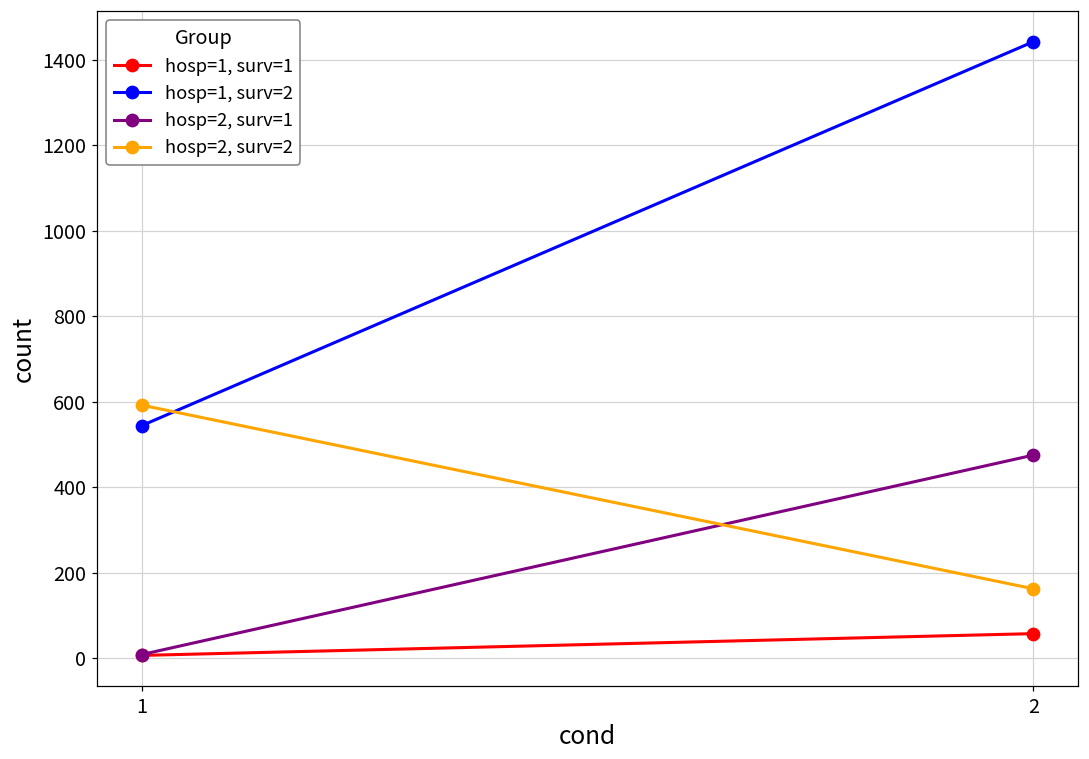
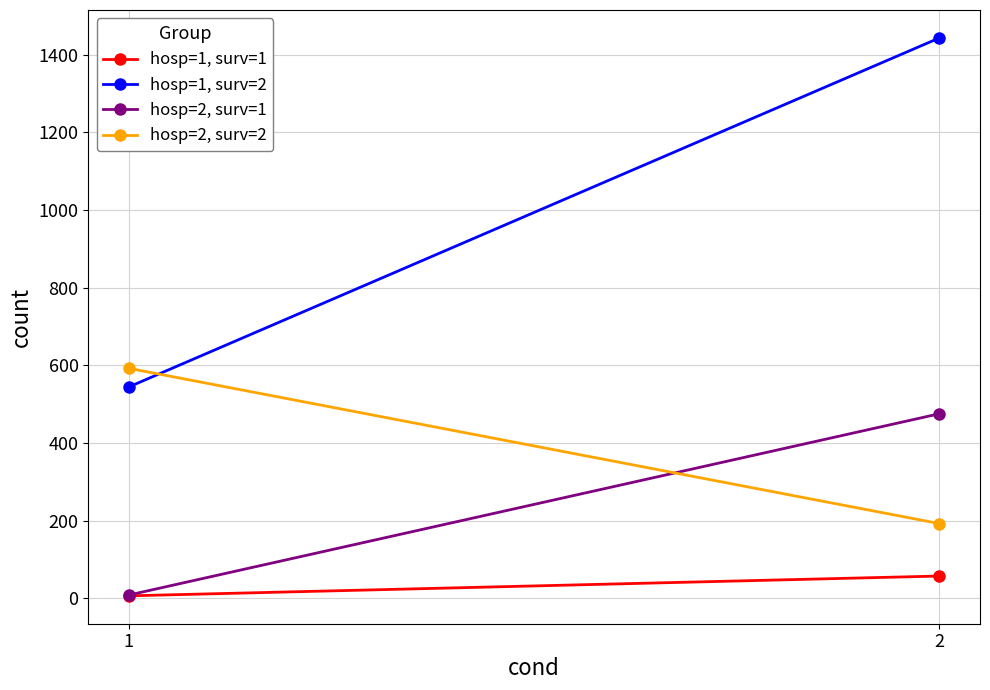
hosp=2, surv=2, 2: 160 -> 190
